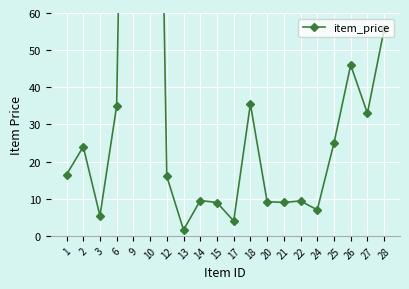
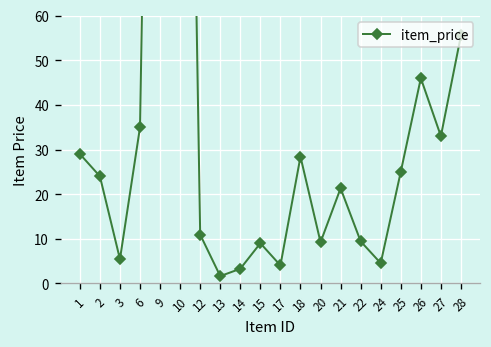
1: 17 -> 29
12: 16 -> 11
14: 10 -> 3
18: 36 -> 28
21: 9 -> 21
24: 7 -> 5
